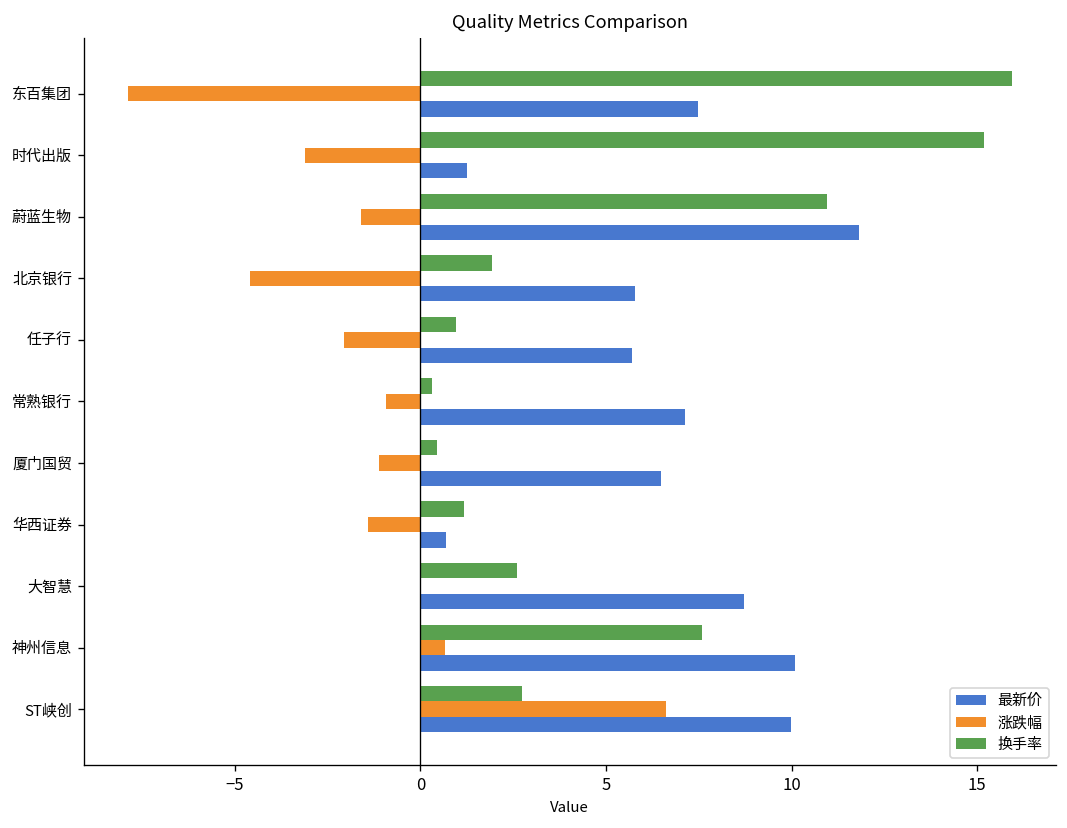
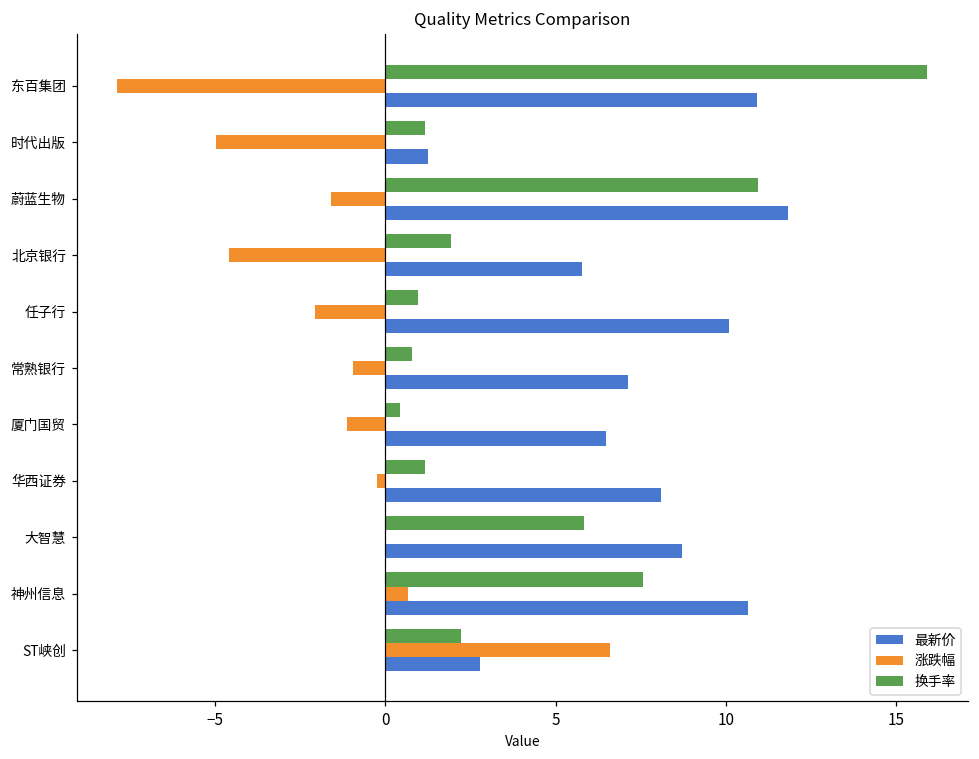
最新价, 东百集团: 7.5 -> 10.9
换手率, 时代出版: 15.2 -> 1.2
涨跌幅, 时代出版: -3.1 -> -5.0
最新价, 任子行: 5.7 -> 10.1
换手率, 常熟银行: 0.3 -> 0.8
涨跌幅, 华西证券: -1.4 -> -0.3
最新价, 华西证券: 0.7 -> 8.1
换手率, 大智慧: 2.6 -> 5.9
最新价, 神州信息: 10.1 -> 10.7
换手率, ST峡创: 2.8 -> 2.2
最新价, ST峡创: 10.0 -> 2.8
